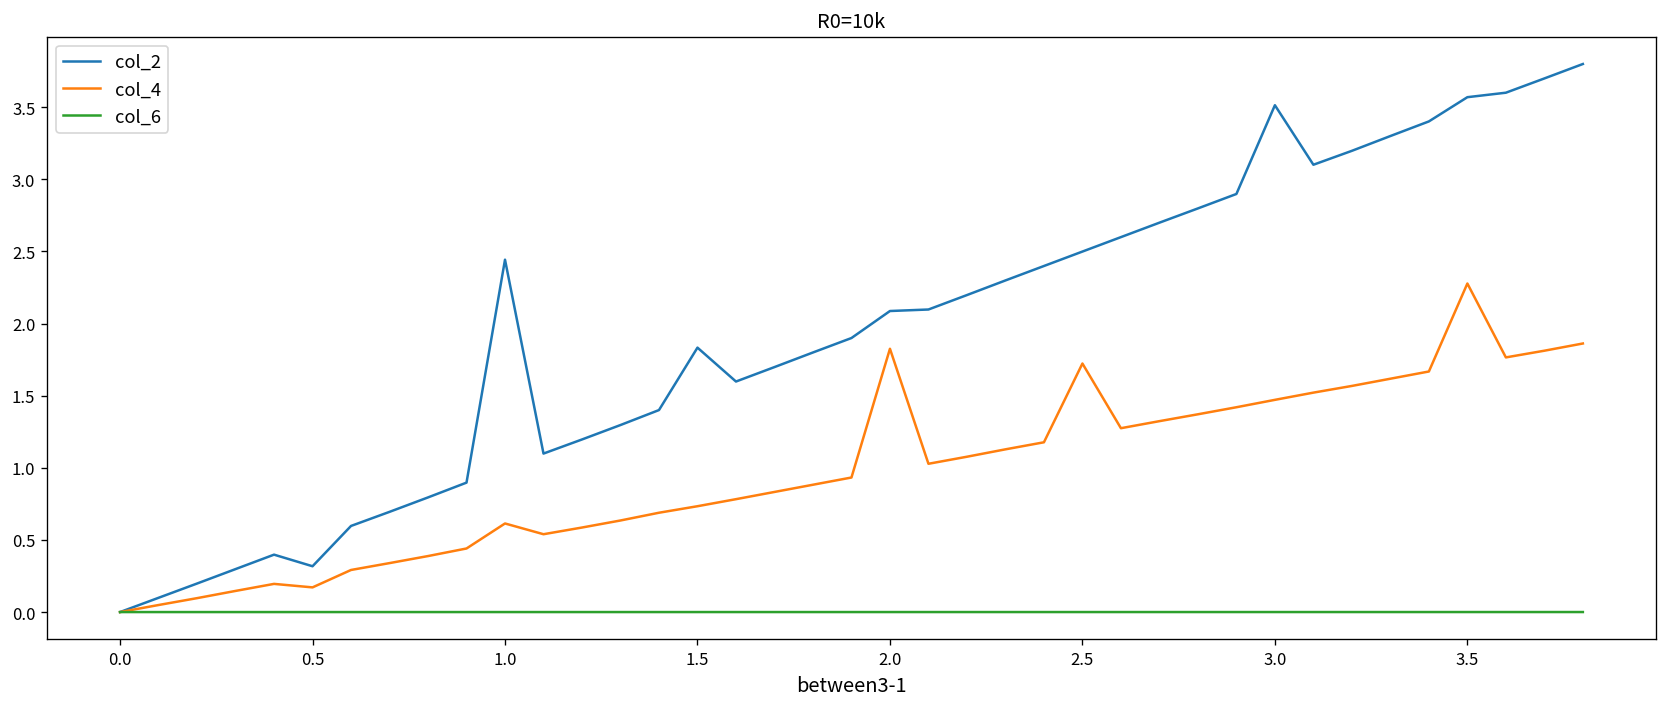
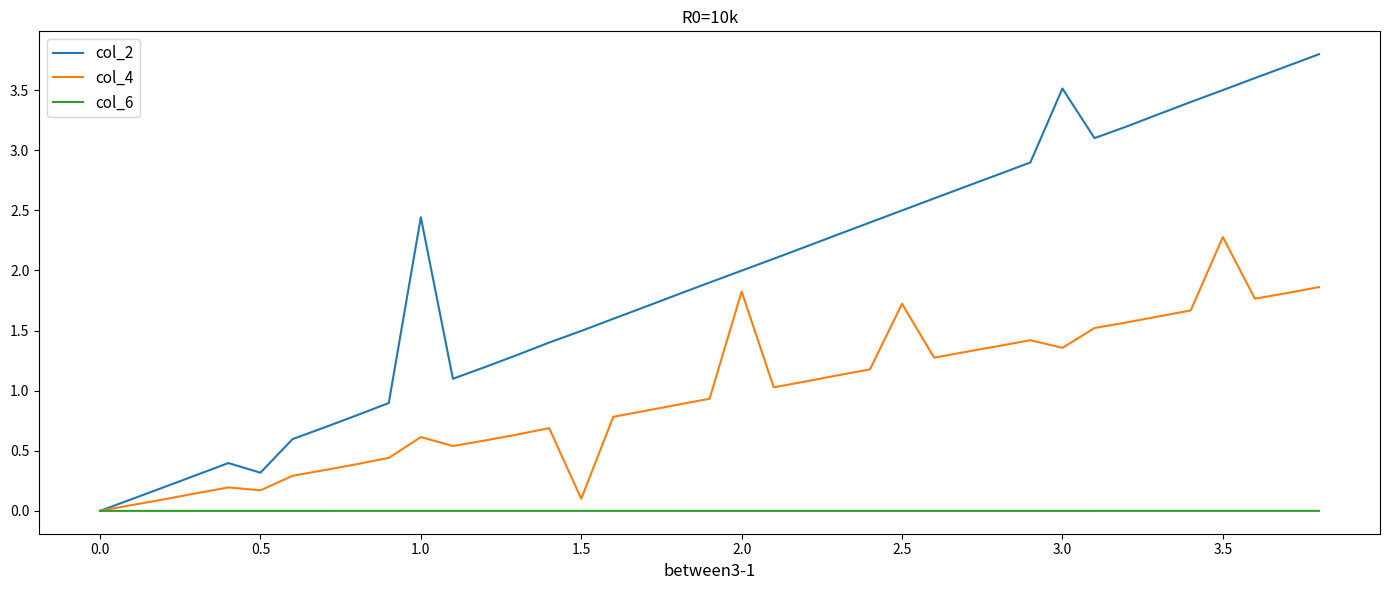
col_2, 1.5: 1.83 -> 1.50
col_4, 1.5: 0.73 -> 0.10
col_2, 2.0: 2.09 -> 2.00
col_4, 3.0: 1.47 -> 1.36
col_2, 3.5: 3.57 -> 3.50
